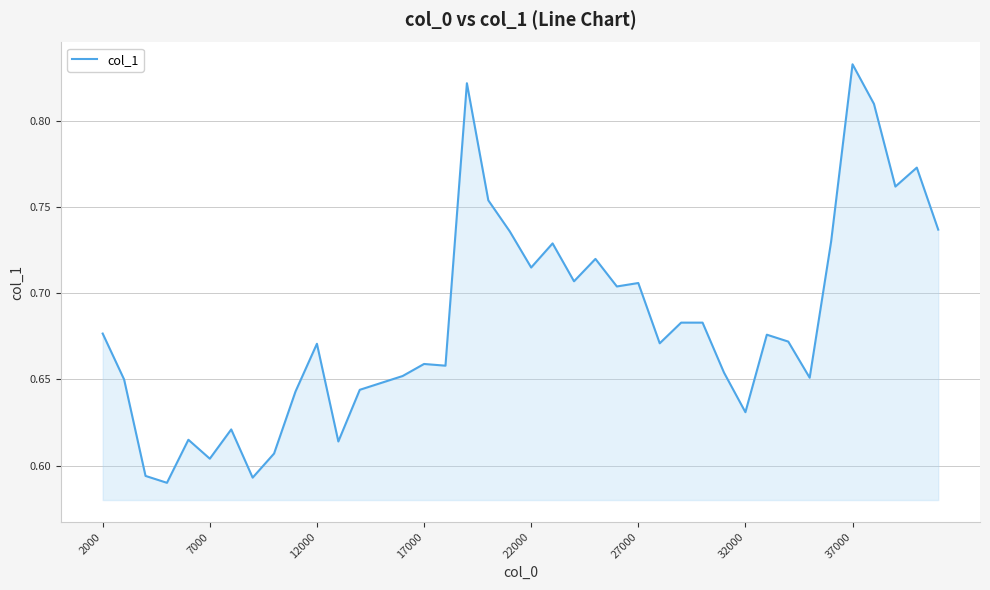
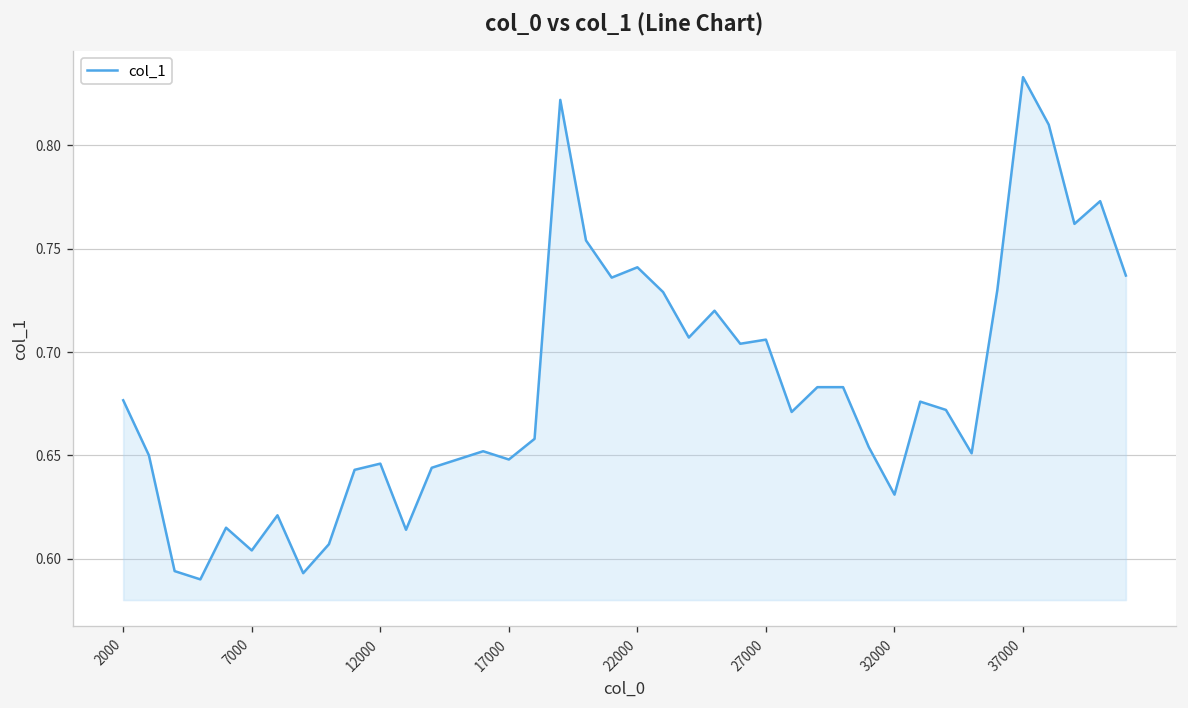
12000: 0.671 -> 0.646
17000: 0.659 -> 0.648
22000: 0.715 -> 0.741
